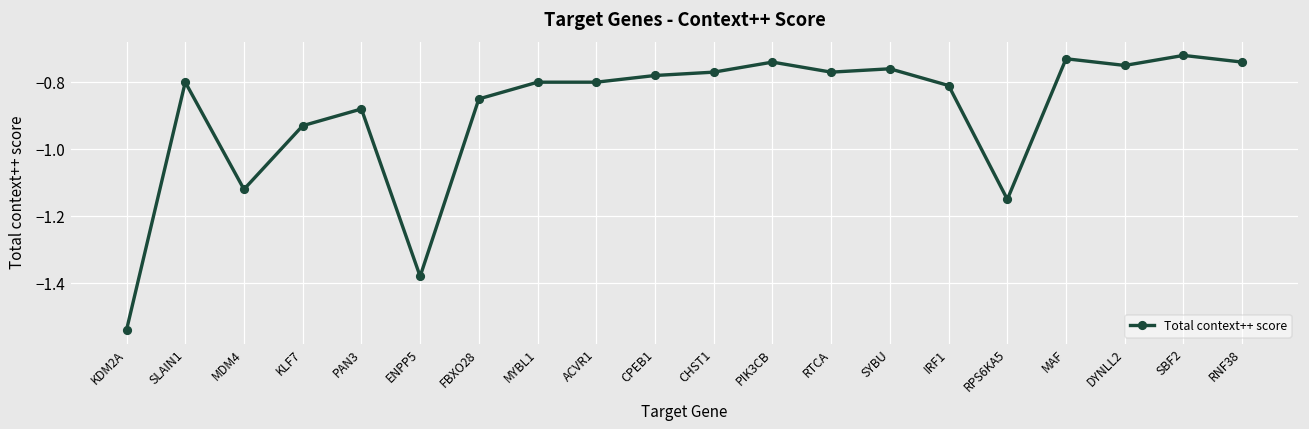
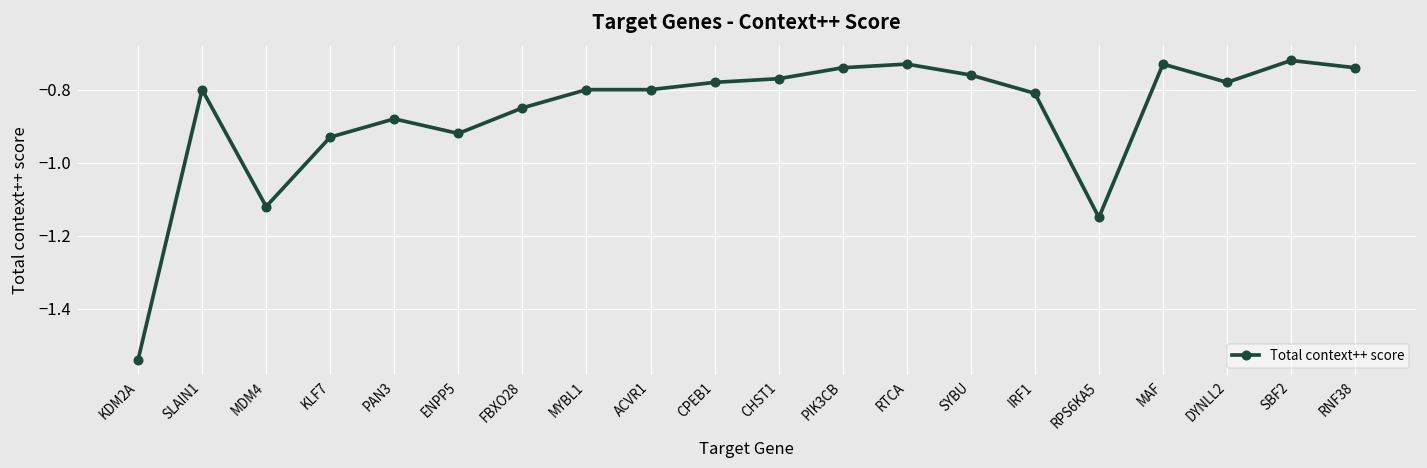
ENPP5: -1.38 -> -0.92
RTCA: -0.77 -> -0.73
DYNLL2: -0.75 -> -0.78
